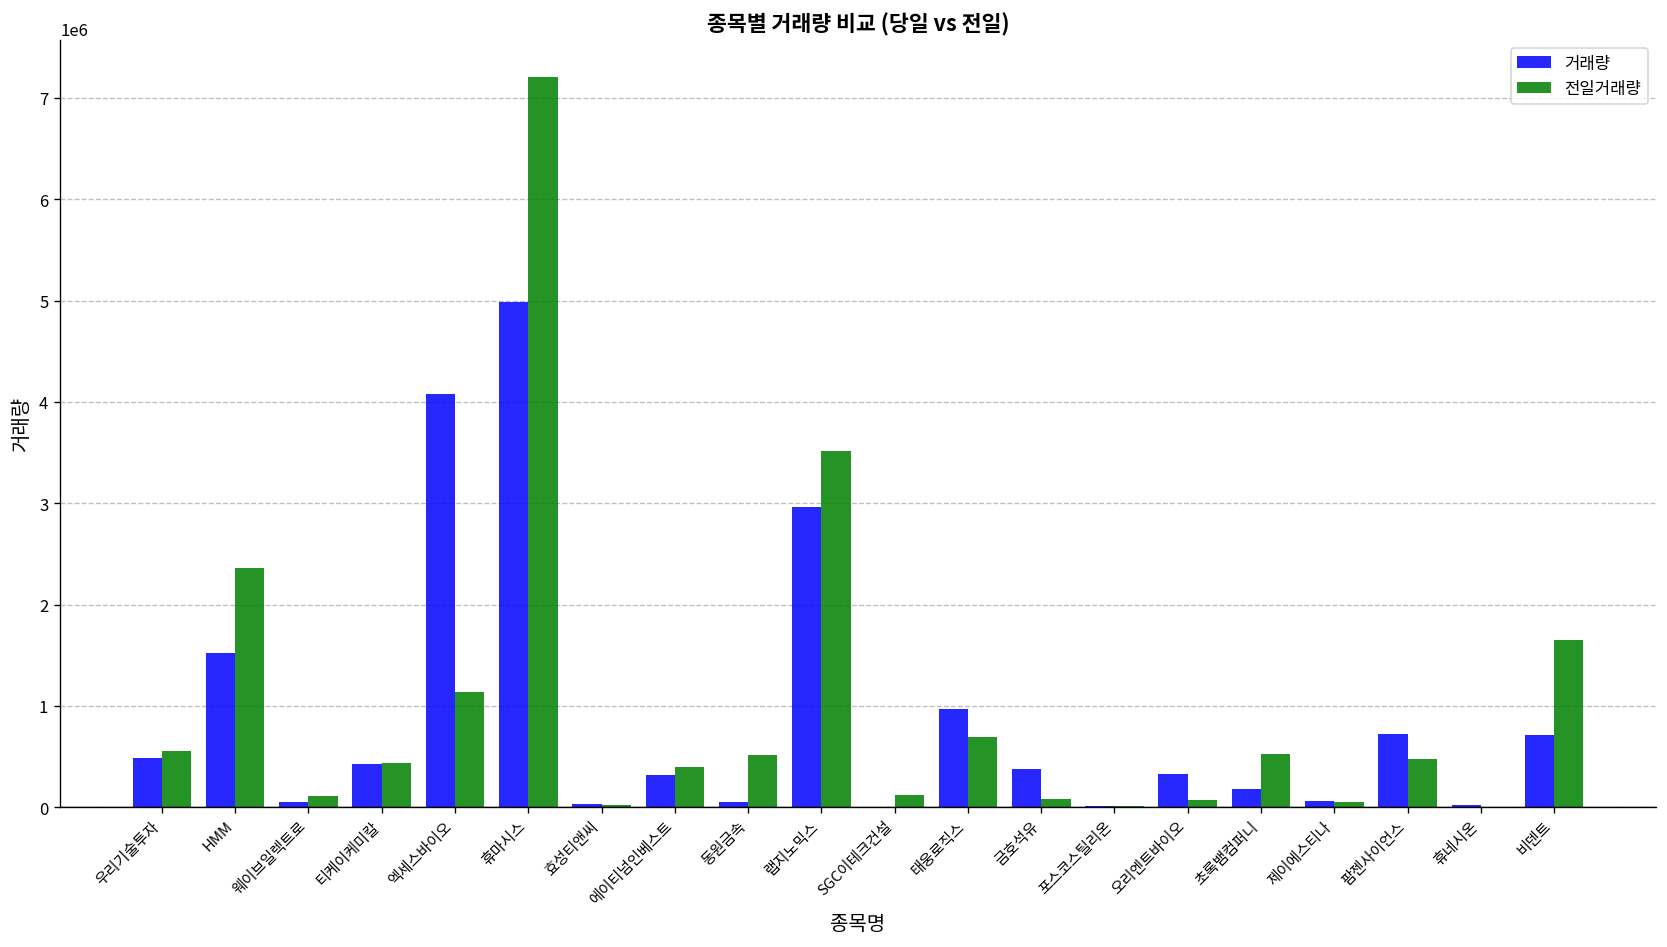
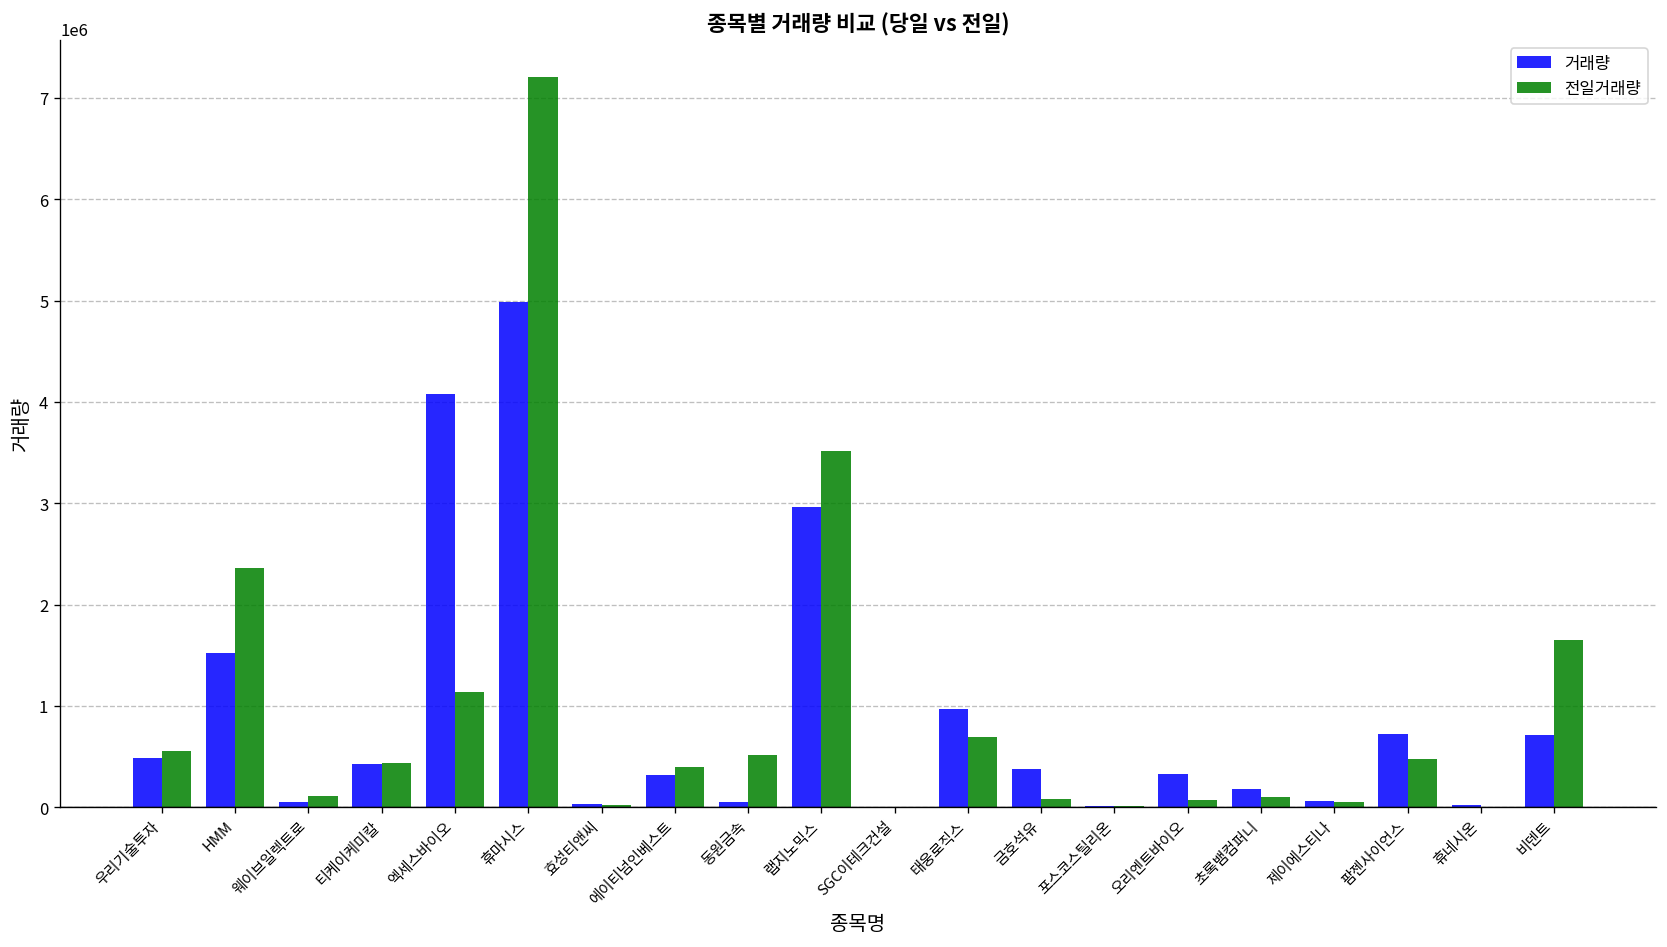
전일거래량, SGC이테크건설: 100000 -> 0
전일거래량, 초록뱀컴퍼니: 500000 -> 100000
